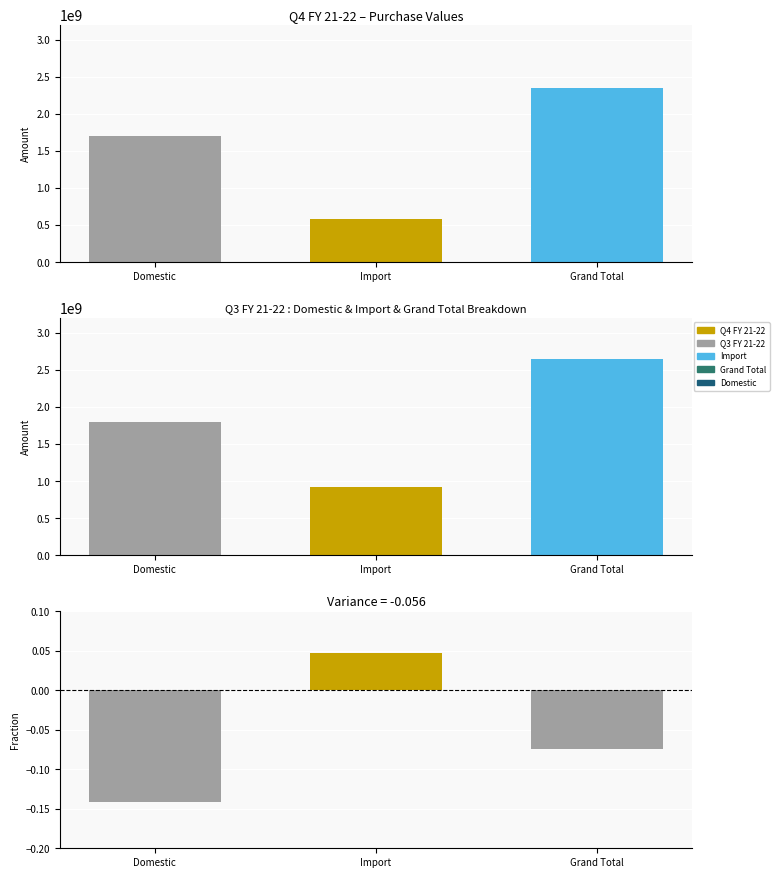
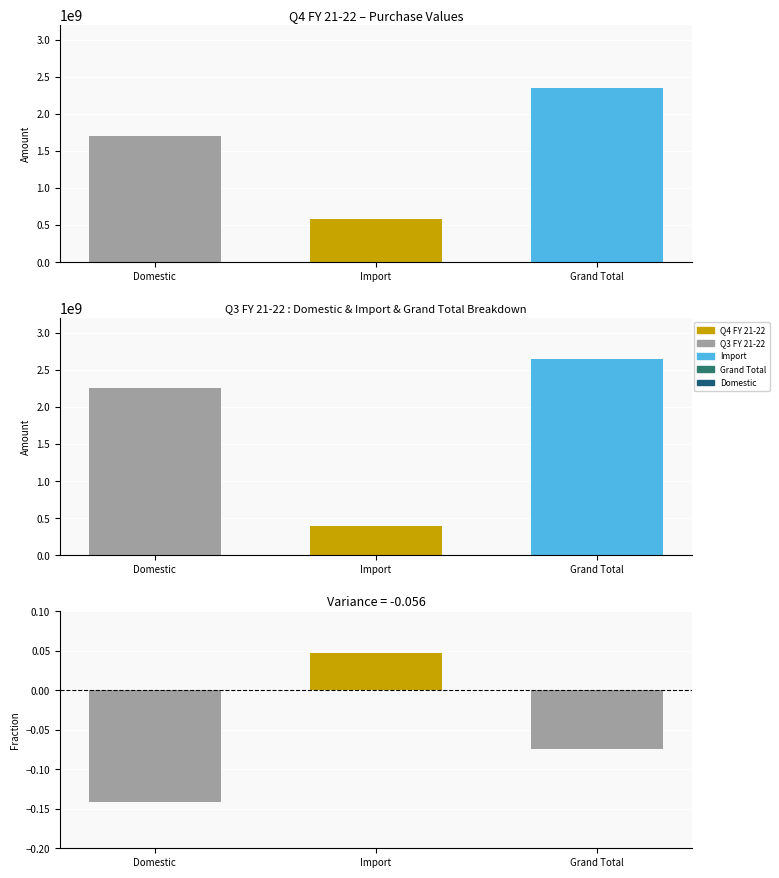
Q3 FY 21-22 : Domestic & Import & Grand Total Breakdown, Domestic: 1800000000 -> 2300000000
Q3 FY 21-22 : Domestic & Import & Grand Total Breakdown, Import: 900000000 -> 400000000
